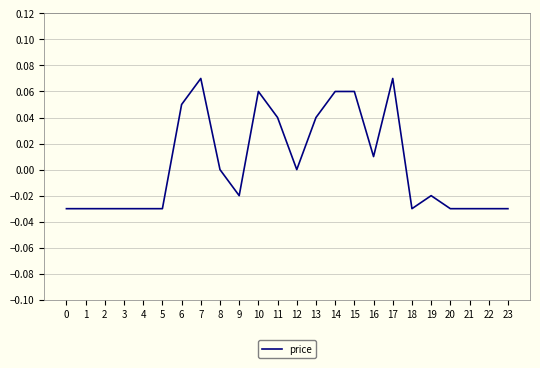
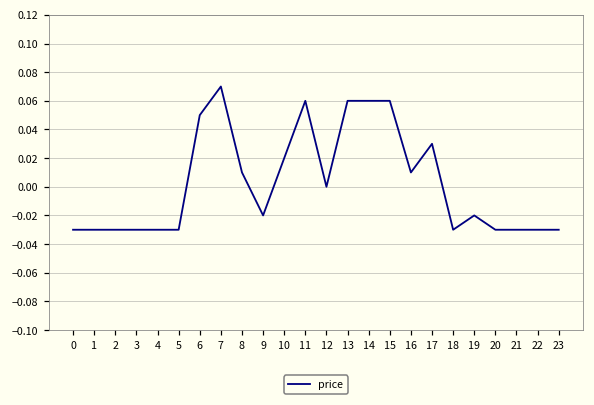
8: 0.00 -> 0.01
10: 0.06 -> 0.02
11: 0.04 -> 0.06
13: 0.04 -> 0.06
17: 0.07 -> 0.03
